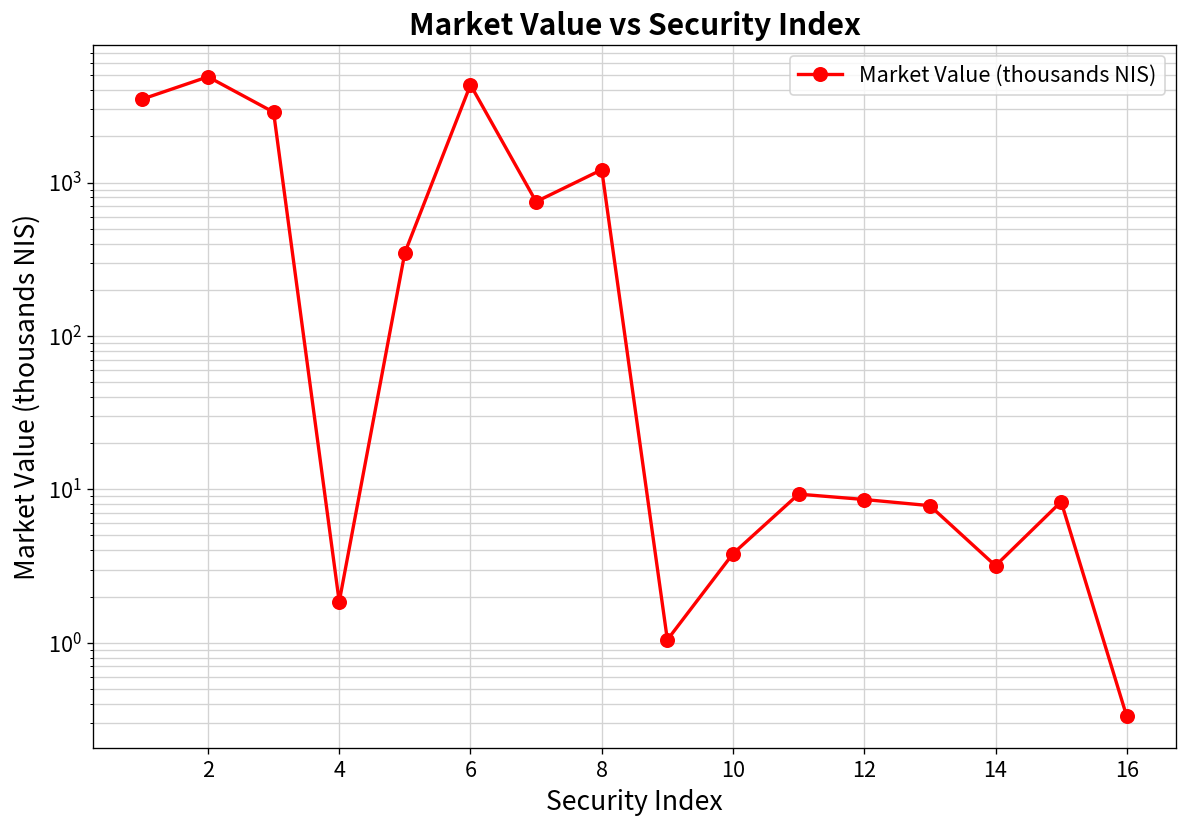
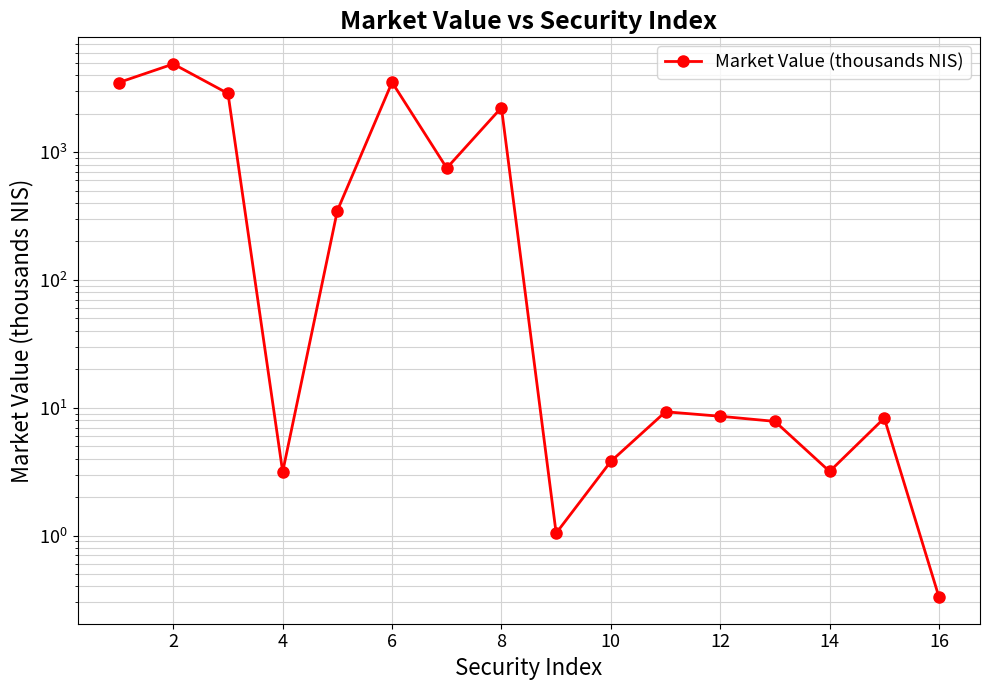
4: 1.8 -> 3.2
6: 4300 -> 3500
8: 1200 -> 2200
